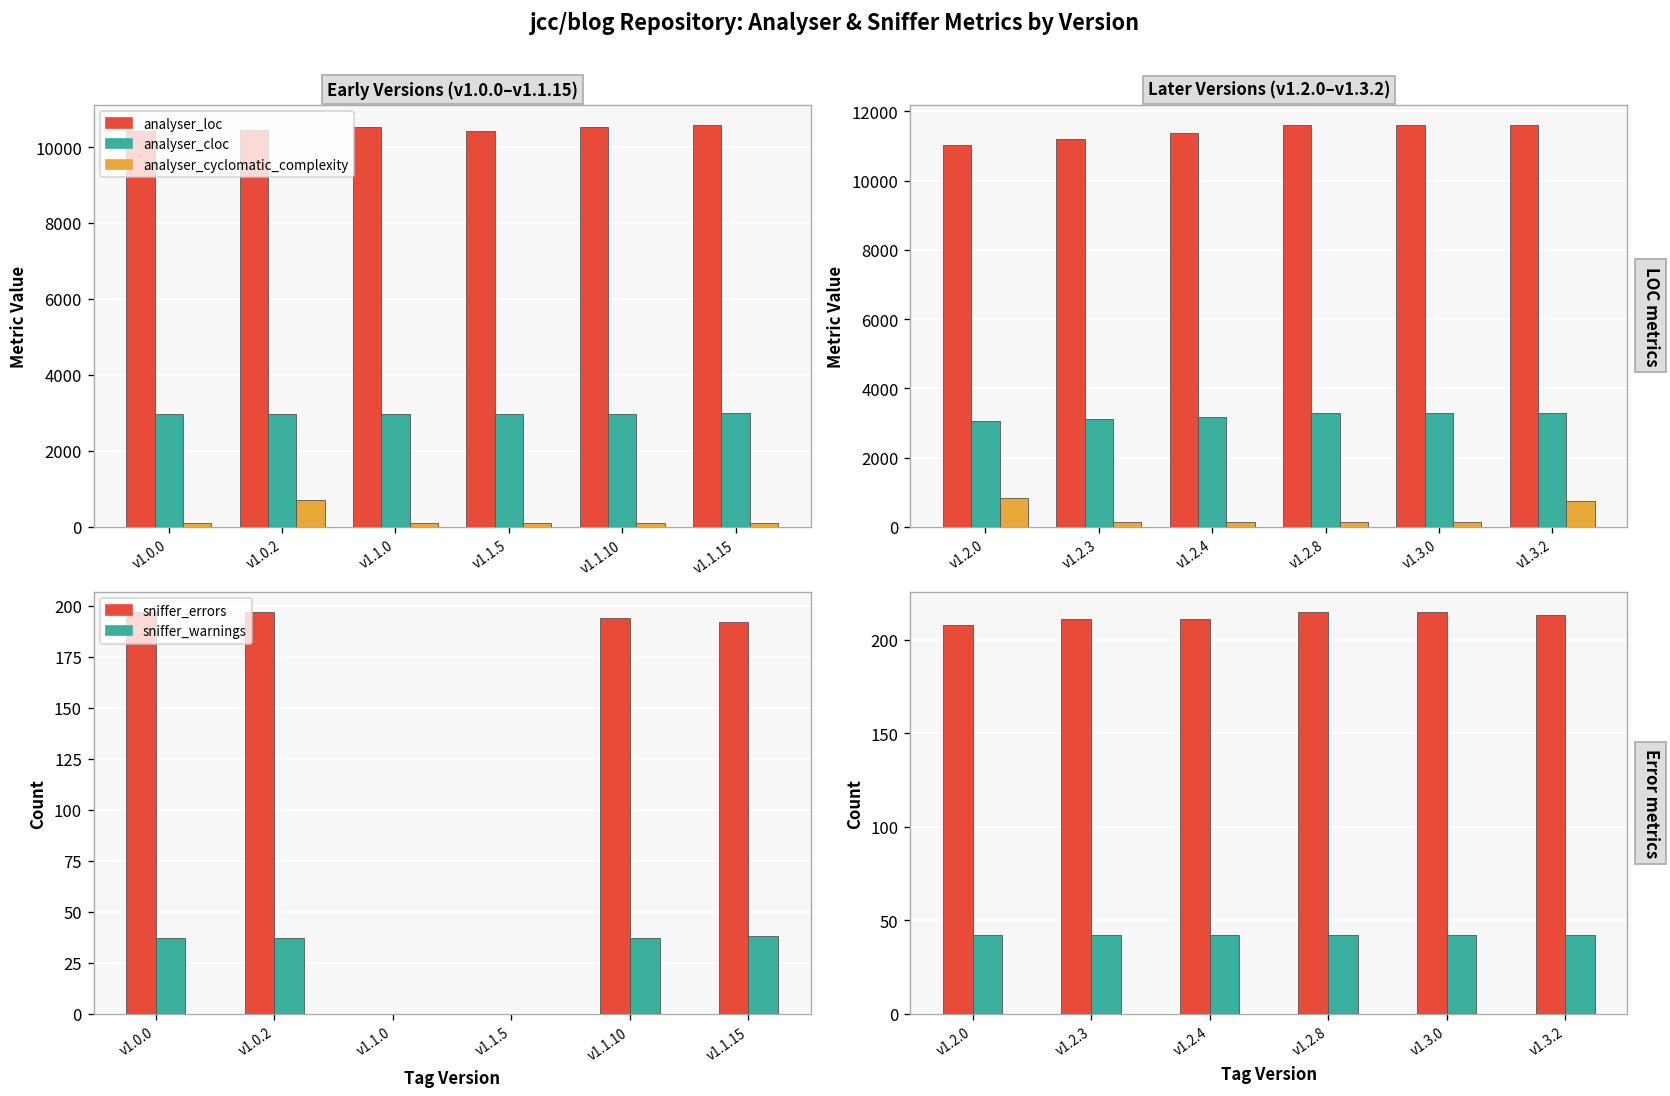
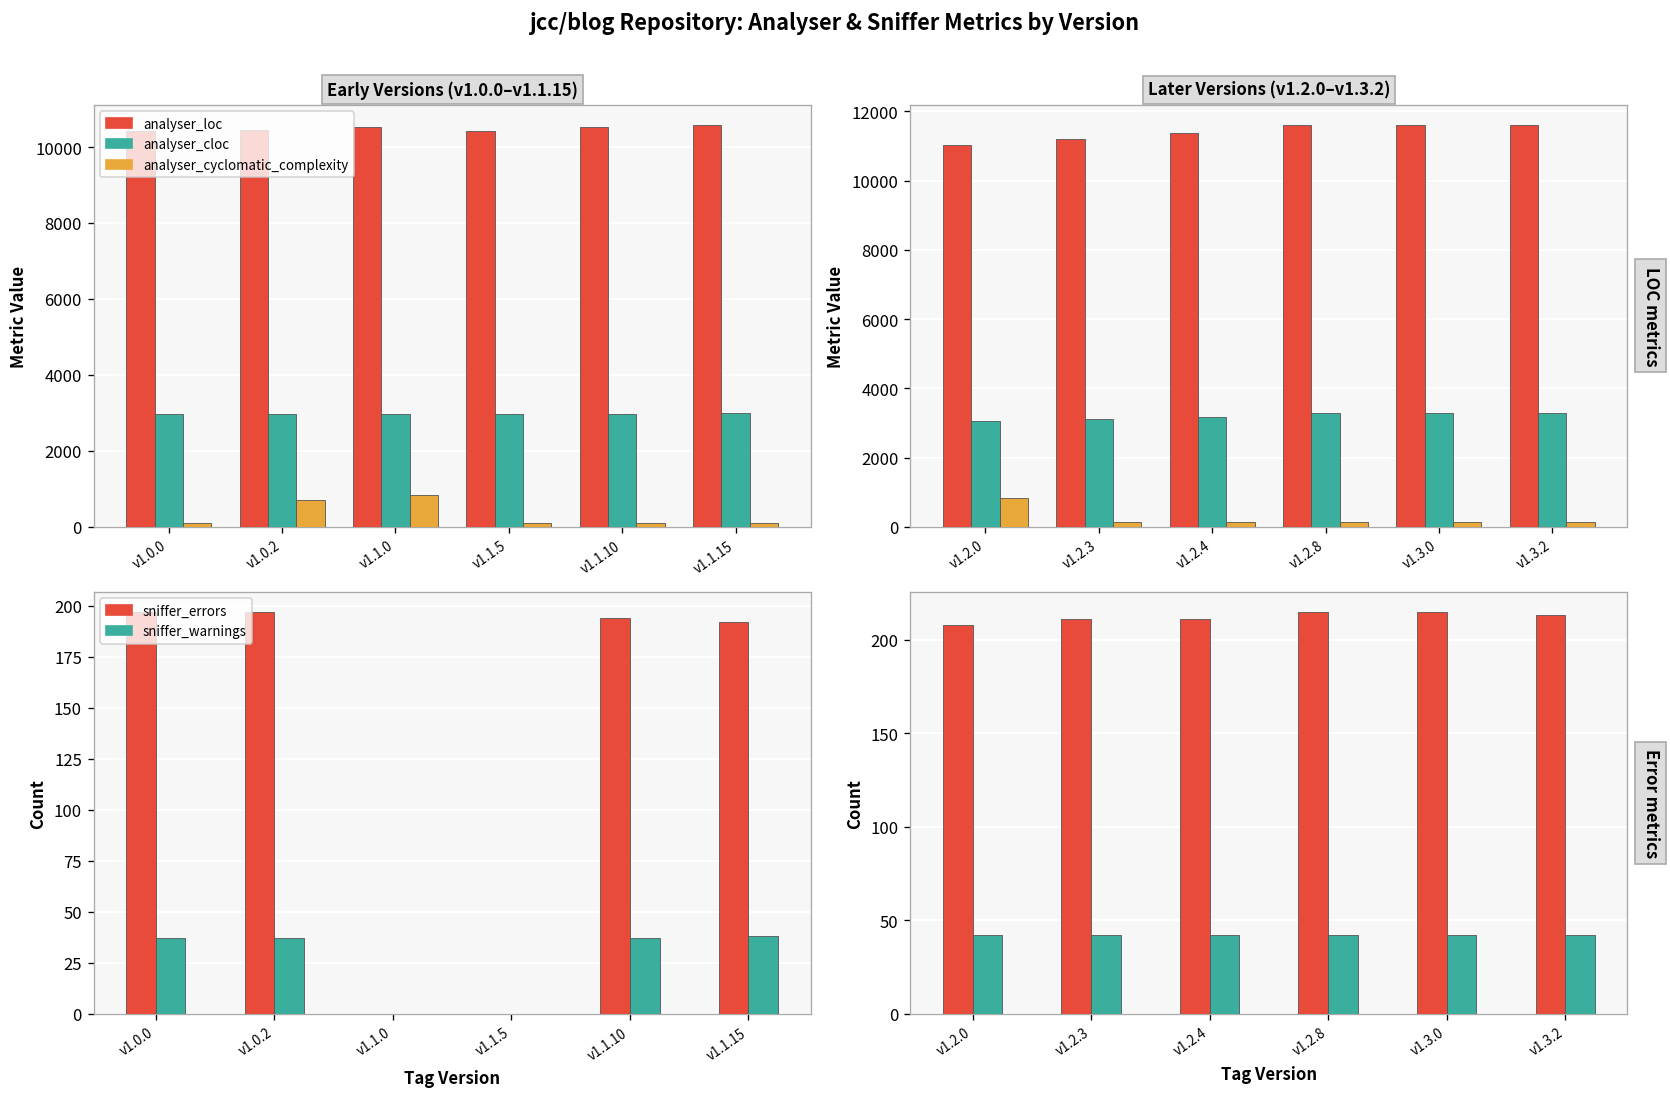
Early Versions (v1.0.0–v1.1.15), analyser_cyclomatic_complexity, v1.1.0: 100 -> 800
Later Versions (v1.2.0–v1.3.2), analyser_cyclomatic_complexity, v1.3.2: 800 -> 200
